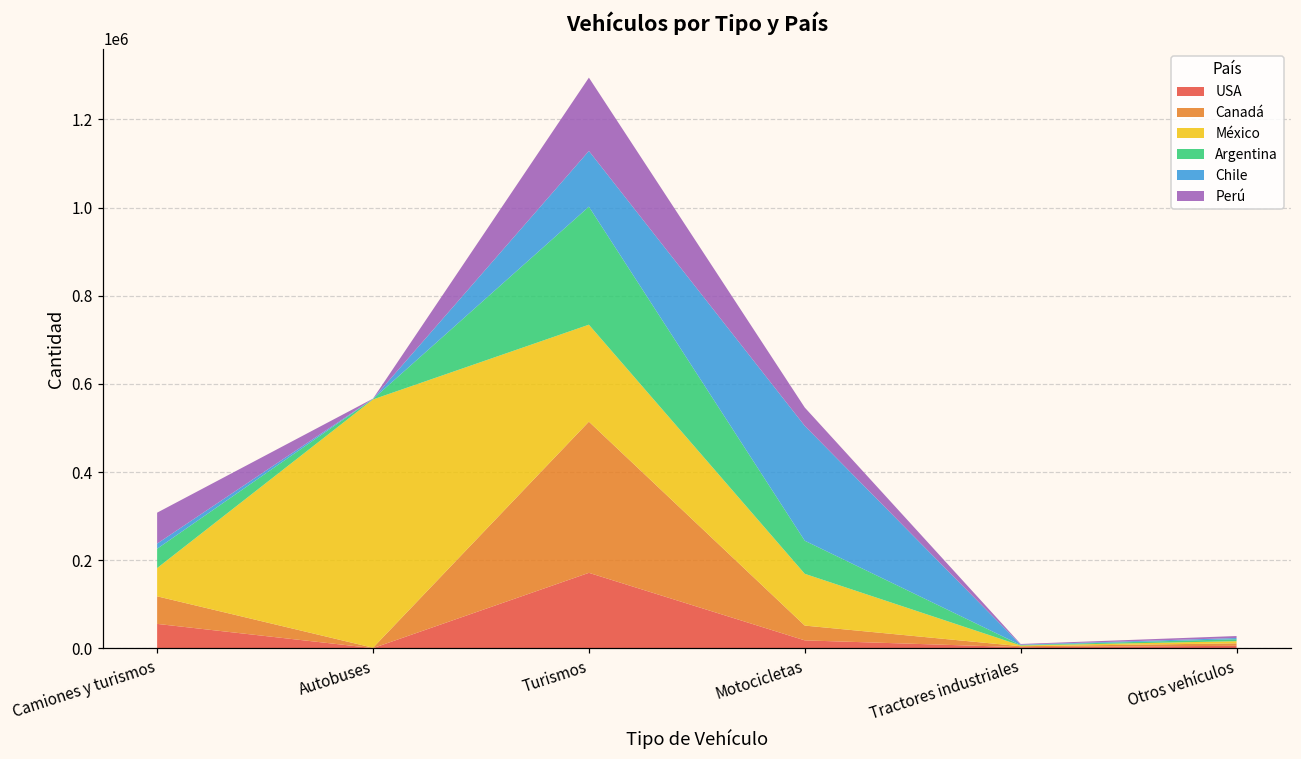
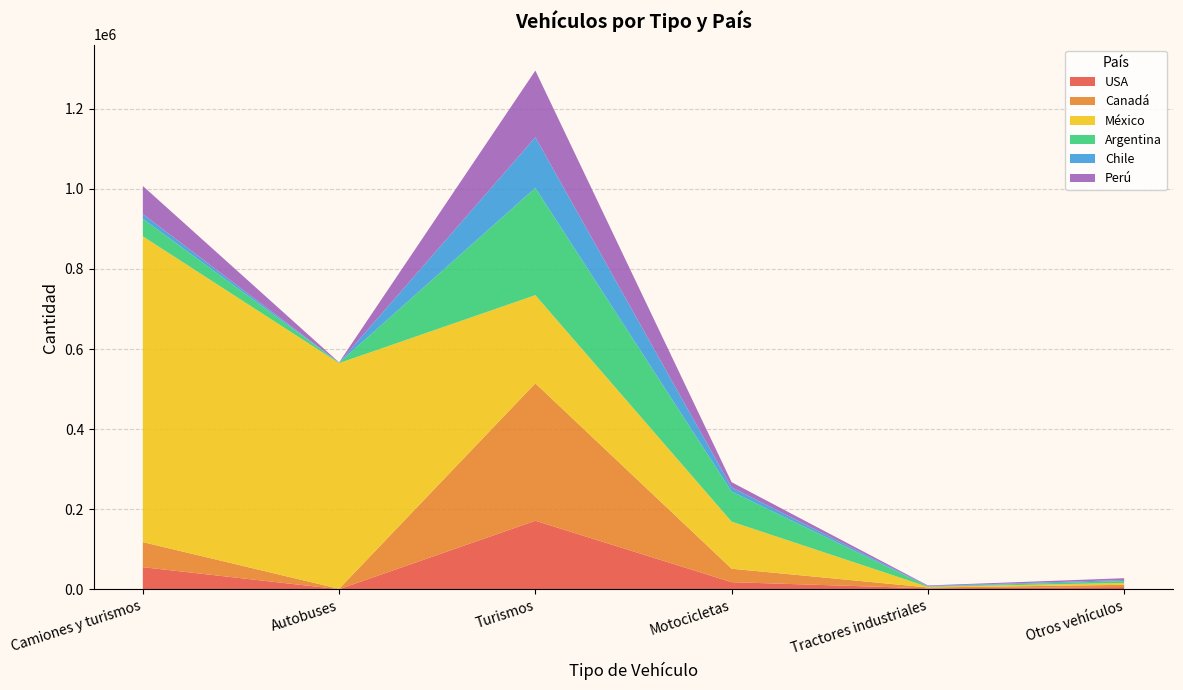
México, Camiones y turismos: 60000 -> 760000
Chile, Motocicletas: 260000 -> 10000
Perú, Motocicletas: 40000 -> 10000
